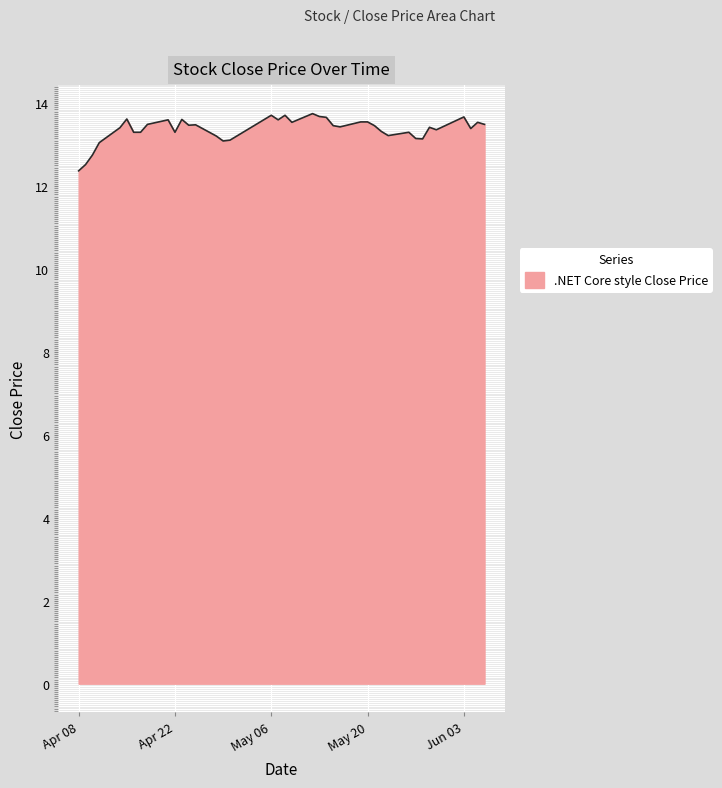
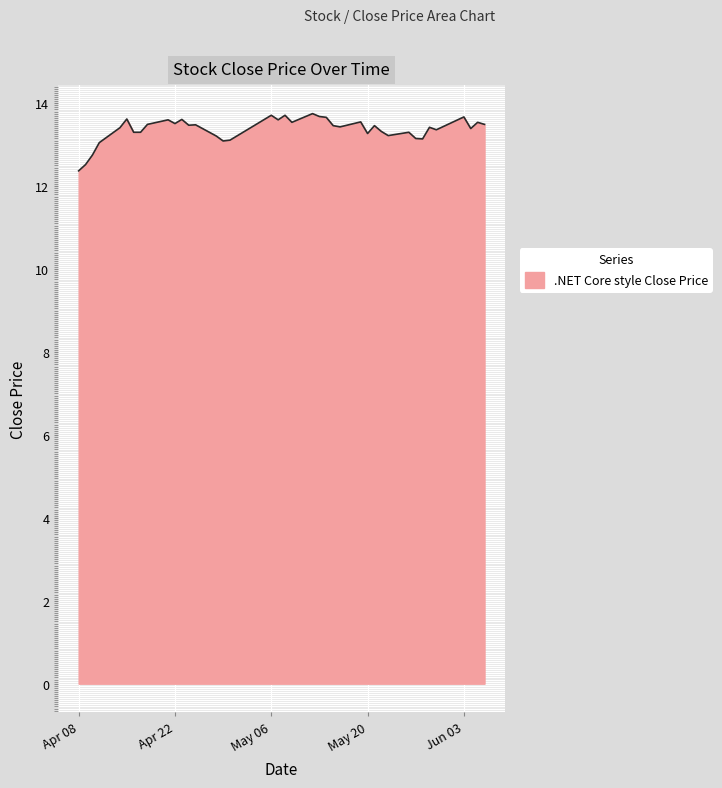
Apr 22: 13.3 -> 13.5
May 20: 13.6 -> 13.3
